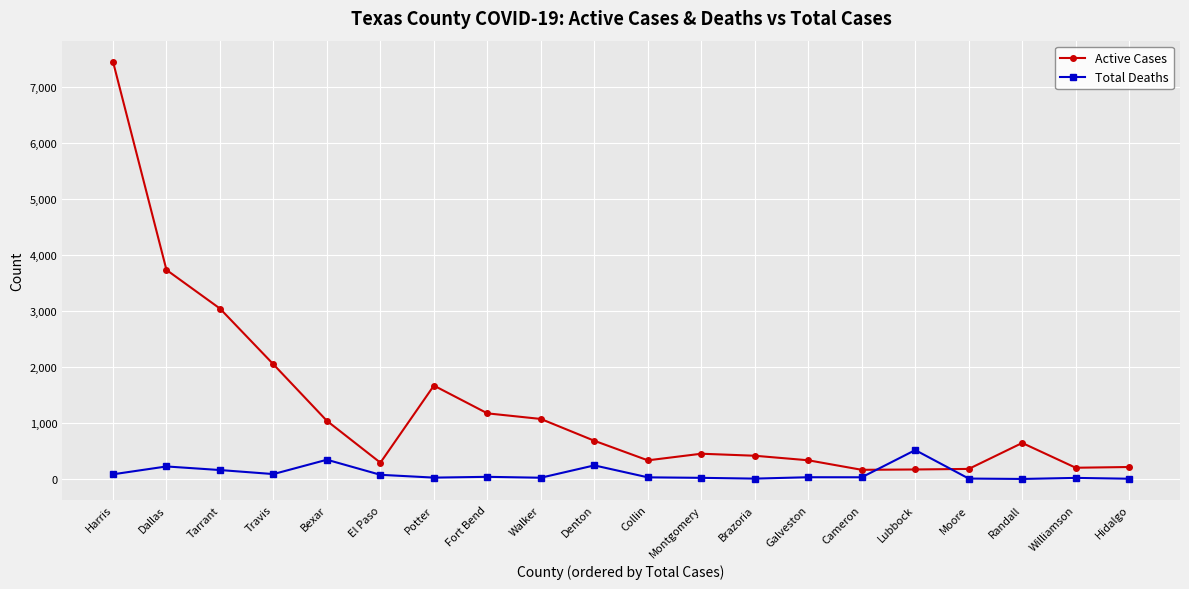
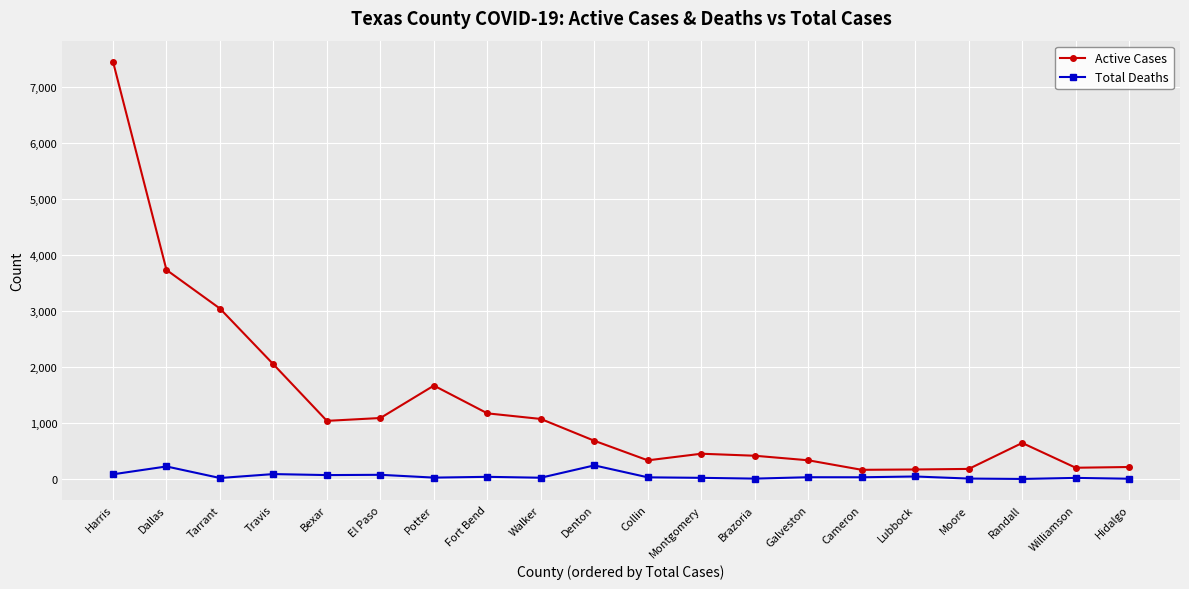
Total Deaths, Tarrant: 200 -> 0
Total Deaths, Bexar: 300 -> 100
Active Cases, El Paso: 300 -> 1,100
Total Deaths, Lubbock: 500 -> 100
